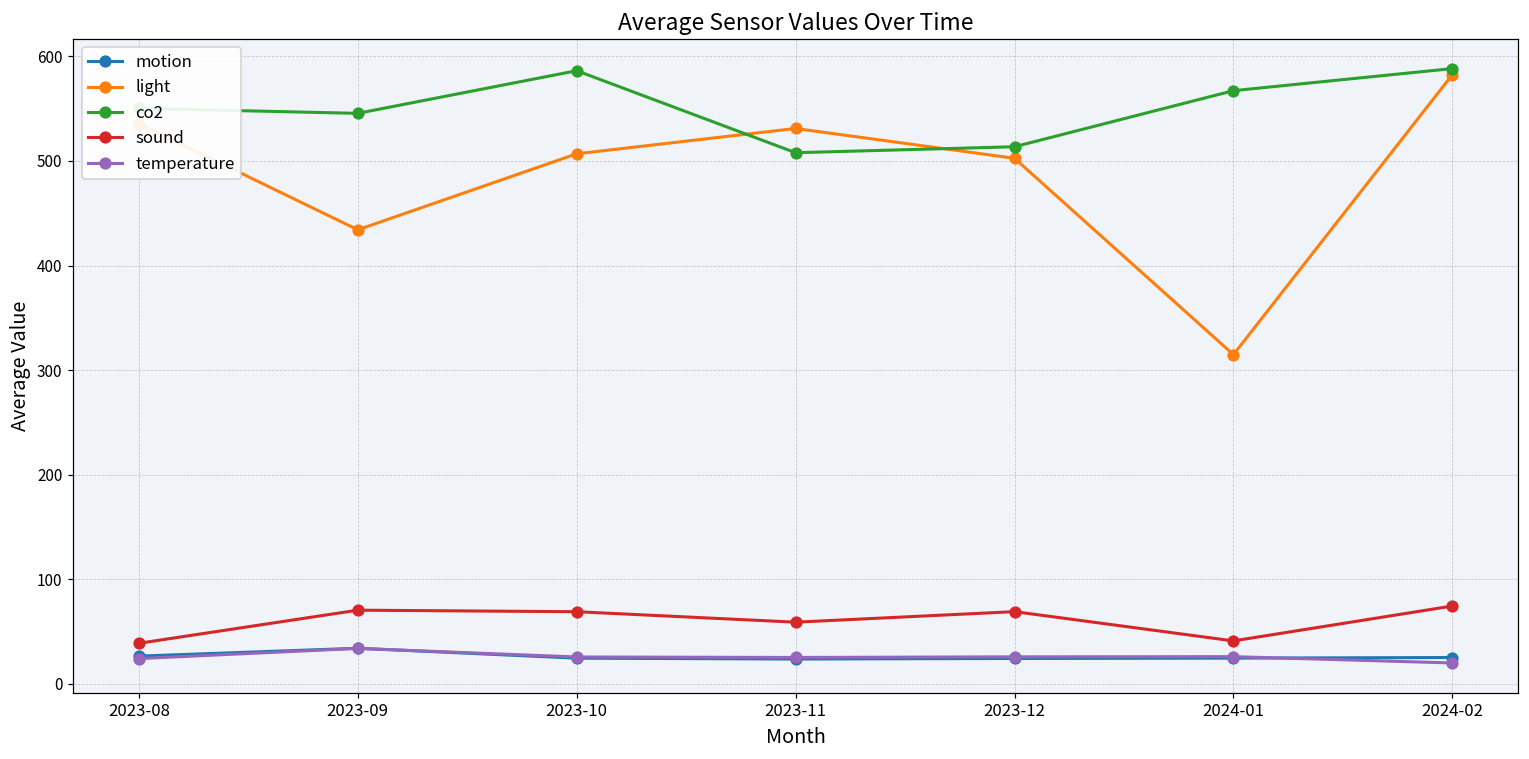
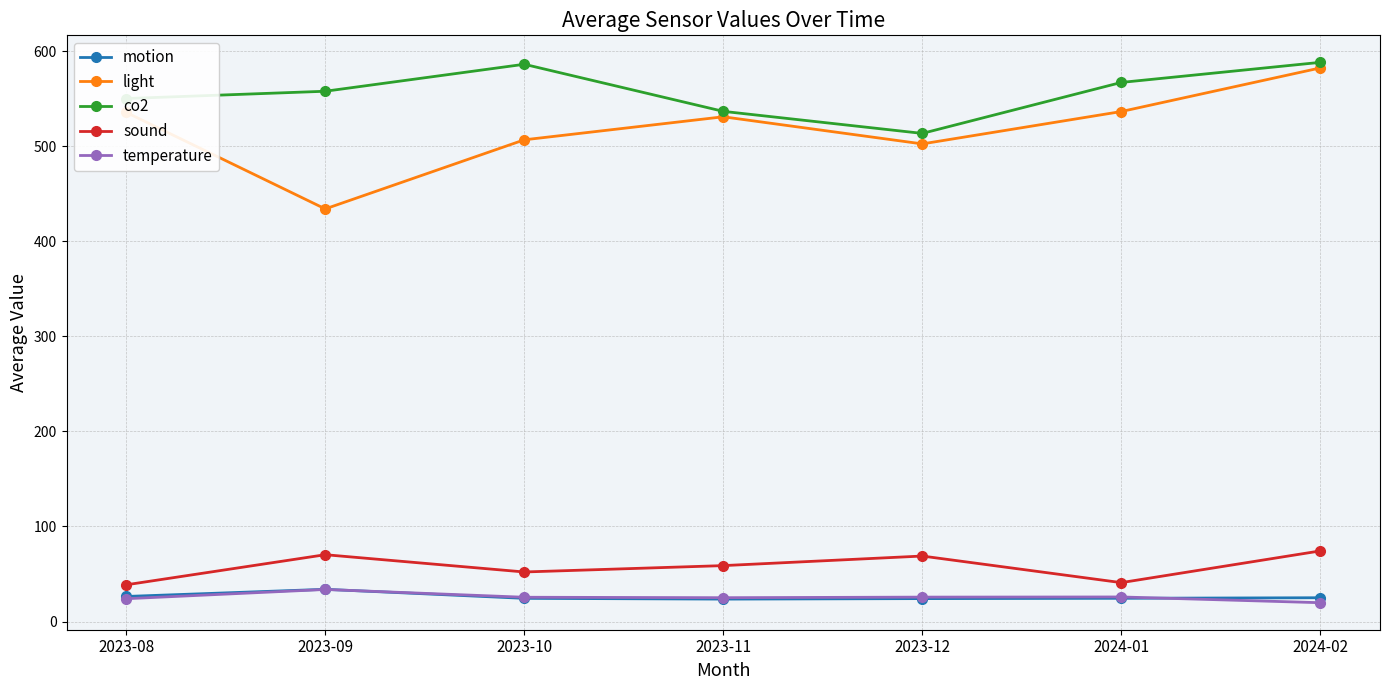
co2, 2023-09: 550 -> 560
sound, 2023-10: 70 -> 50
co2, 2023-11: 510 -> 540
light, 2024-01: 310 -> 540
